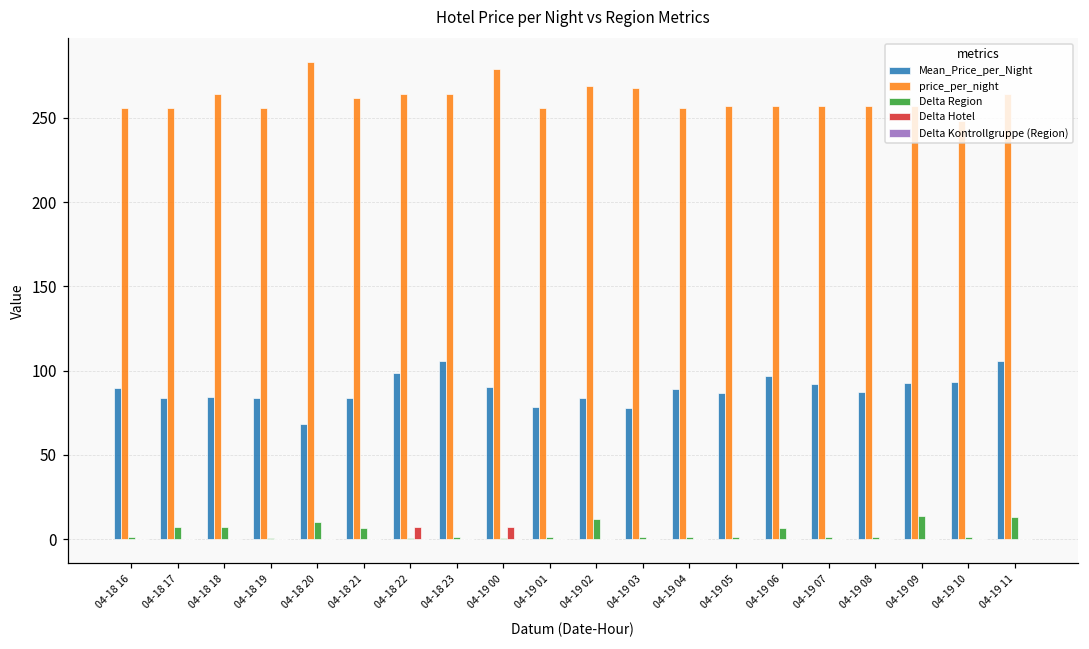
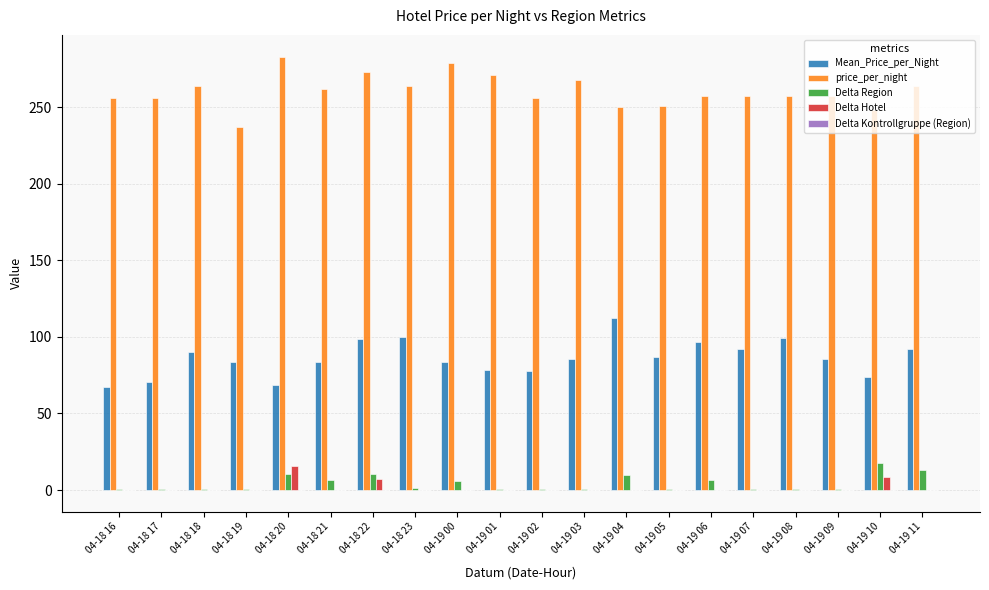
Mean_Price_per_Night, 04-18 16: 90 -> 67
Mean_Price_per_Night, 04-18 17: 84 -> 71
Delta Region, 04-18 17: 7 -> 1
Mean_Price_per_Night, 04-18 18: 85 -> 90
Delta Region, 04-18 18: 7 -> 1
price_per_night, 04-18 19: 256 -> 237
Delta Hotel, 04-18 20: 0 -> 16
price_per_night, 04-18 22: 264 -> 273
Delta Region, 04-18 22: 1 -> 11
Mean_Price_per_Night, 04-18 23: 106 -> 100
Mean_Price_per_Night, 04-19 00: 91 -> 84
Delta Region, 04-19 00: 1 -> 6
Delta Hotel, 04-19 00: 7 -> 0
price_per_night, 04-19 01: 256 -> 271
Mean_Price_per_Night, 04-19 02: 84 -> 78
price_per_night, 04-19 02: 269 -> 256
Delta Region, 04-19 02: 12 -> 1
Mean_Price_per_Night, 04-19 03: 78 -> 86
Mean_Price_per_Night, 04-19 04: 89 -> 112
price_per_night, 04-19 04: 256 -> 250
Delta Region, 04-19 04: 1 -> 10
price_per_night, 04-19 05: 257 -> 251
Mean_Price_per_Night, 04-19 08: 87 -> 99
Mean_Price_per_Night, 04-19 09: 92 -> 86
Delta Region, 04-19 09: 14 -> 1
Mean_Price_per_Night, 04-19 10: 93 -> 74
Delta Region, 04-19 10: 1 -> 18
Delta Hotel, 04-19 10: 0 -> 9
Mean_Price_per_Night, 04-19 11: 106 -> 92
